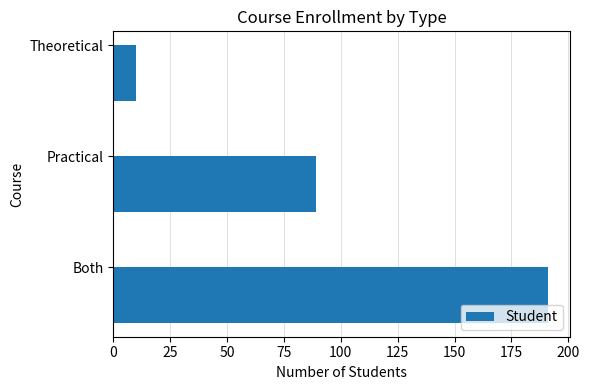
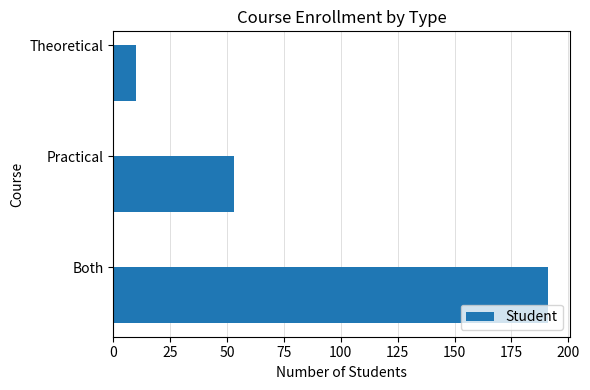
Practical: 89 -> 53
